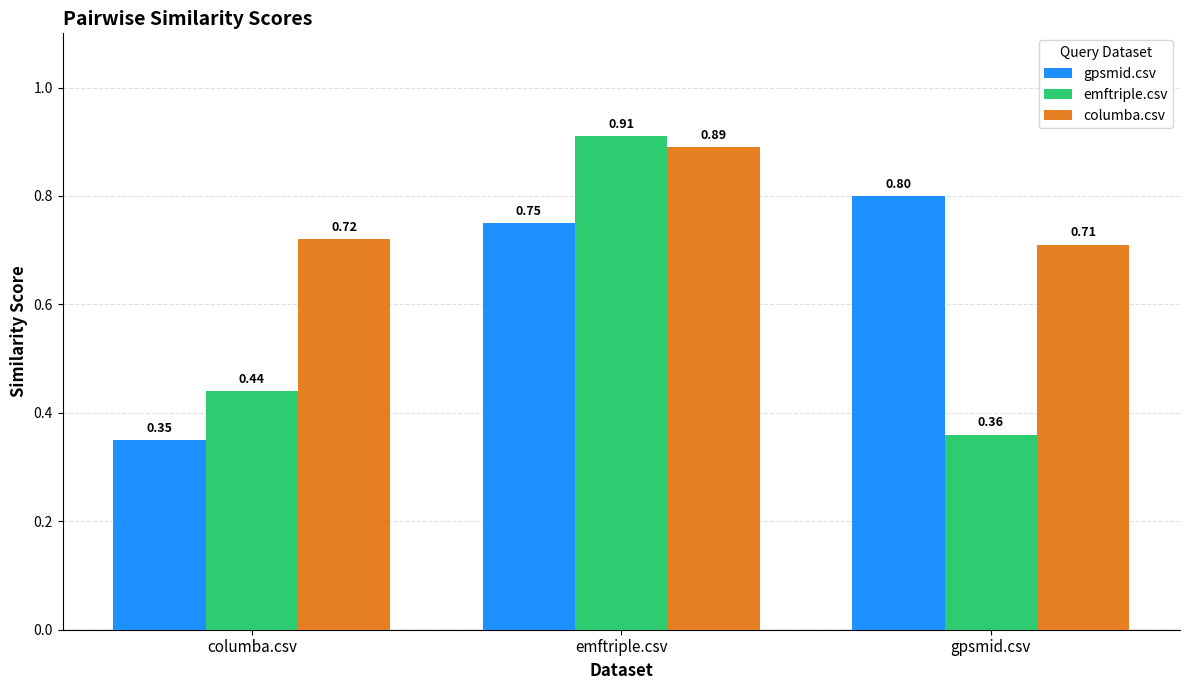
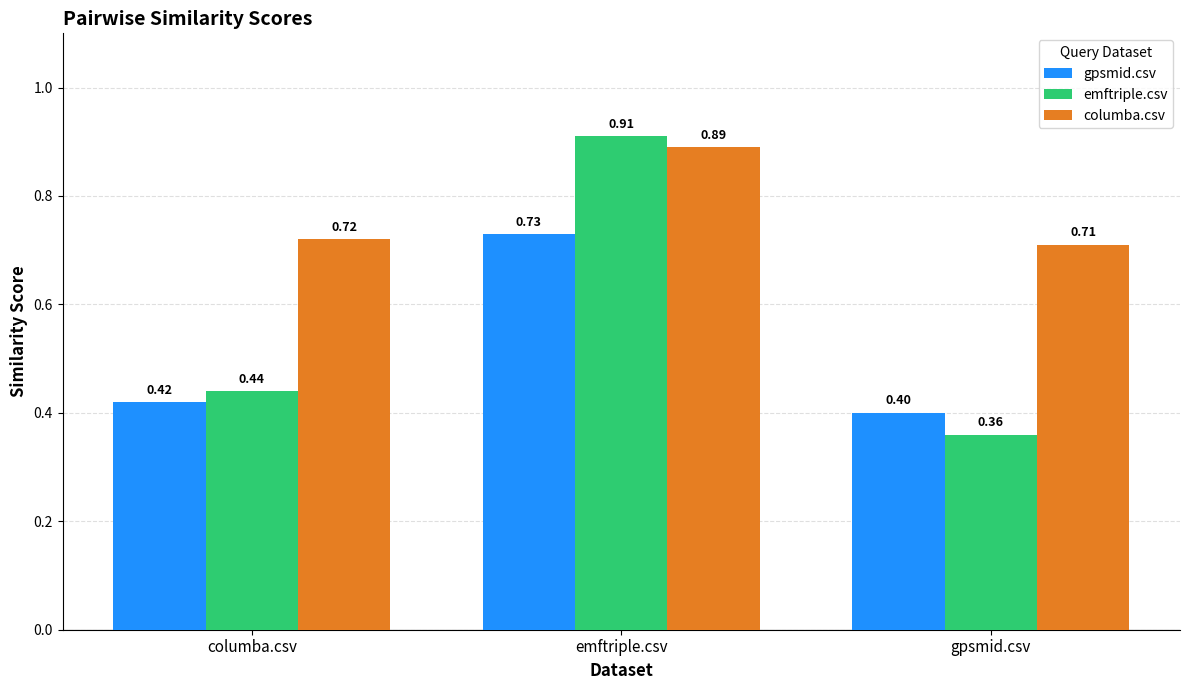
gpsmid.csv, columba.csv: 0.35 -> 0.42
gpsmid.csv, emftriple.csv: 0.75 -> 0.73
gpsmid.csv, gpsmid.csv: 0.80 -> 0.40
